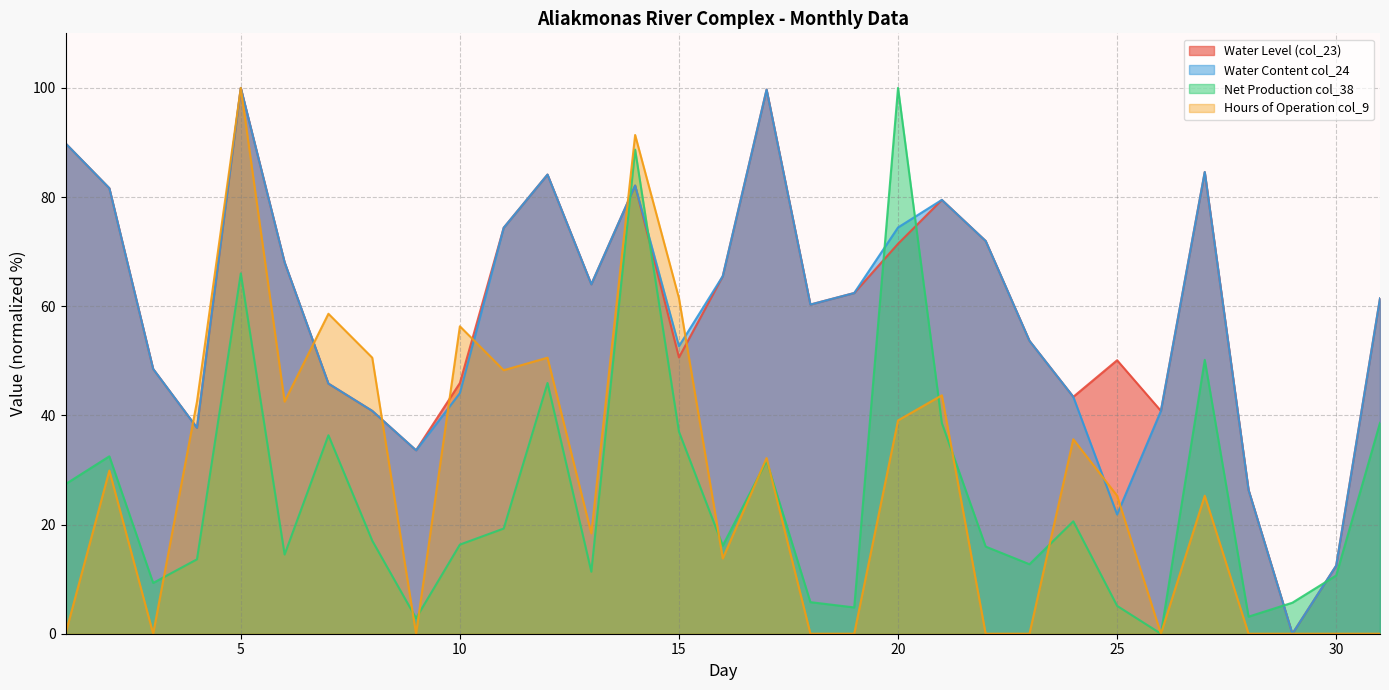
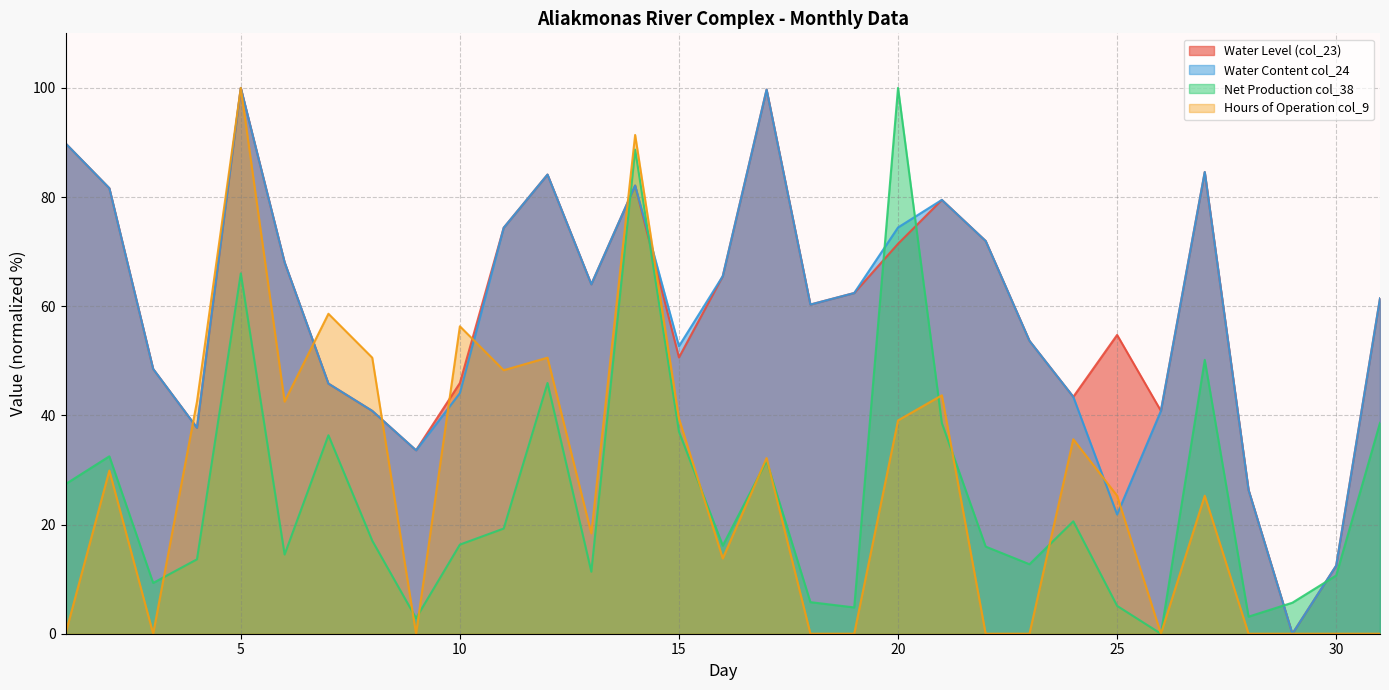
Hours of Operation col_9, 15: 61 -> 39
Water Level (col_23), 25: 50 -> 55
